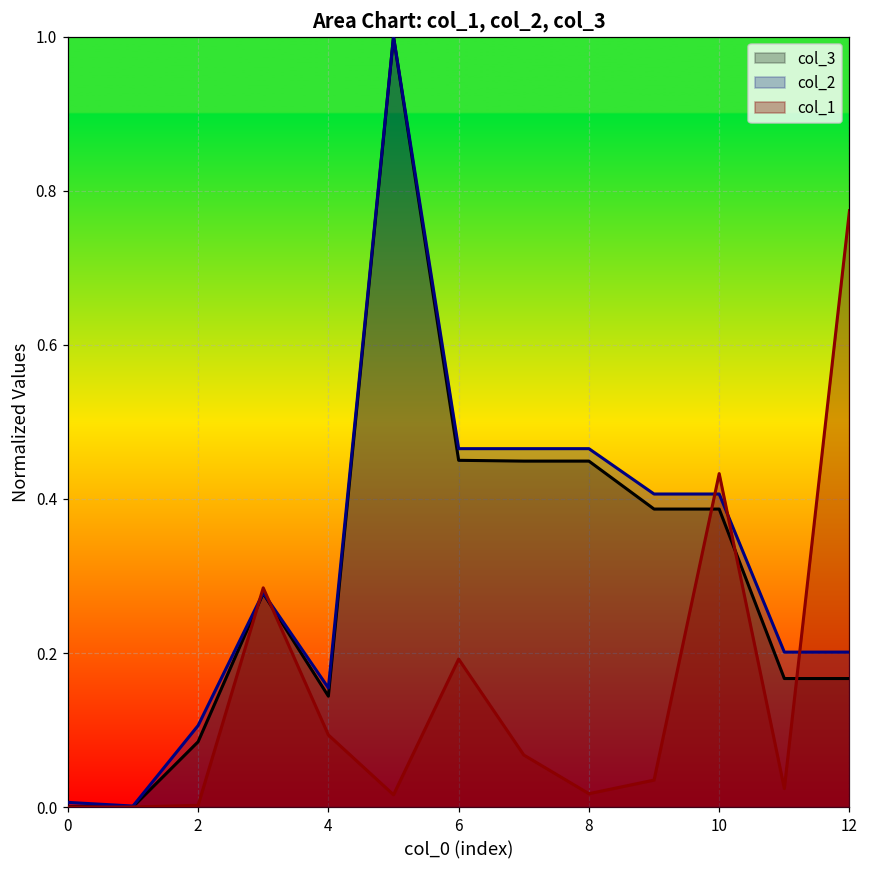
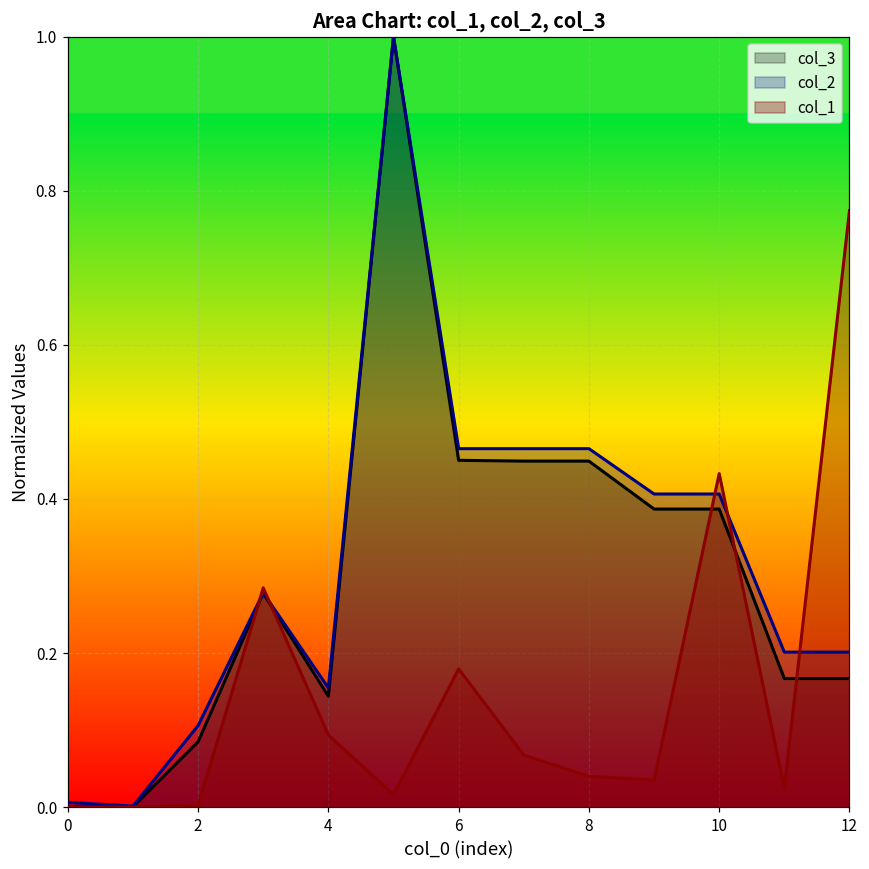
col_1, 6: 0.19 -> 0.18
col_1, 8: 0.02 -> 0.04
